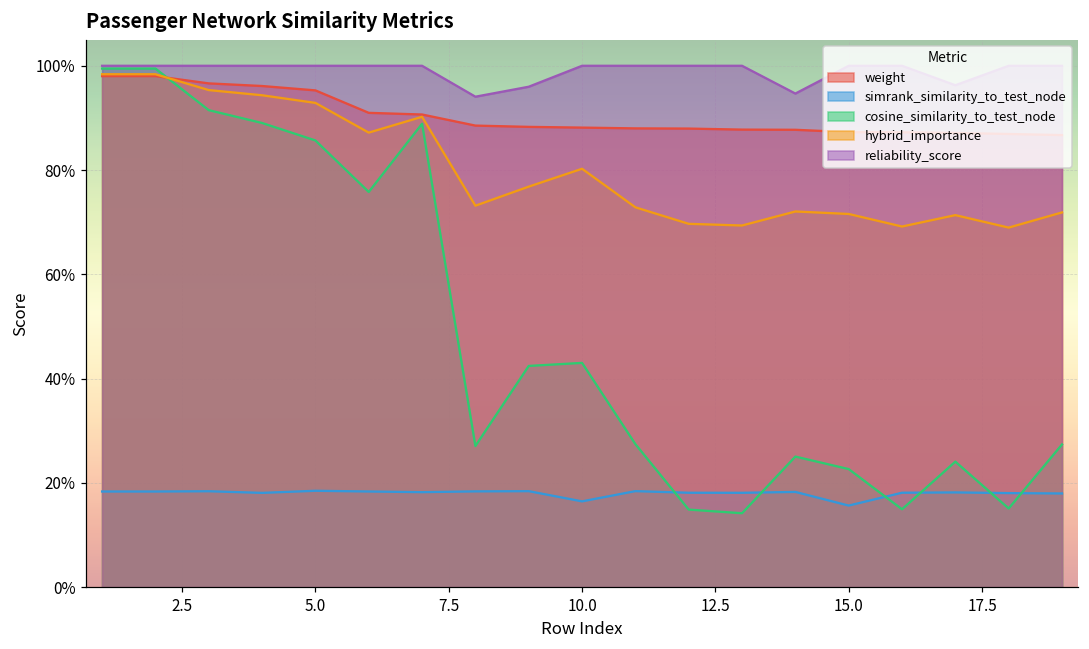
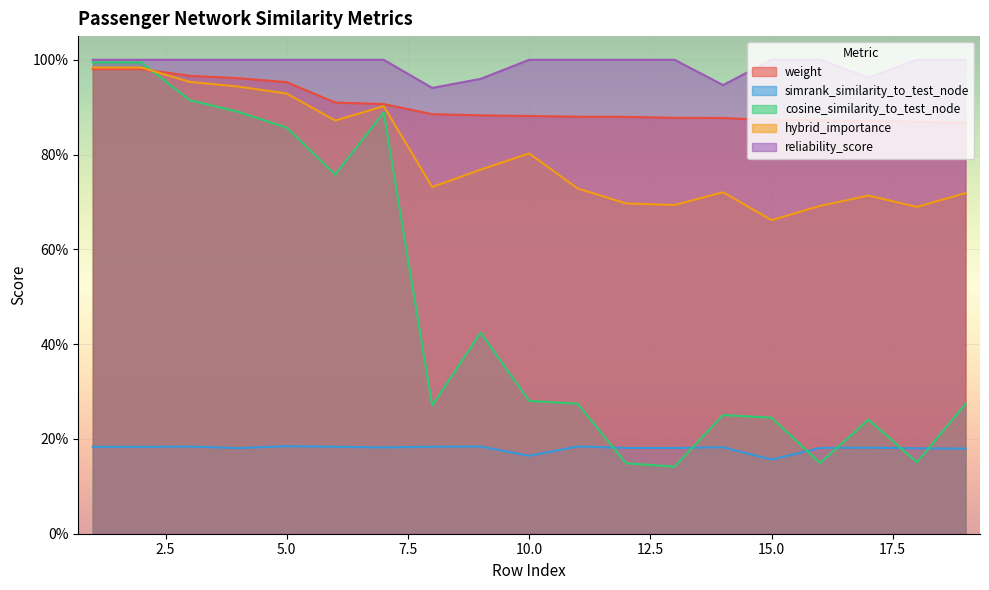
cosine_similarity_to_test_node, 10.0: 43% -> 28%
cosine_similarity_to_test_node, 15.0: 23% -> 24%
hybrid_importance, 15.0: 72% -> 66%
